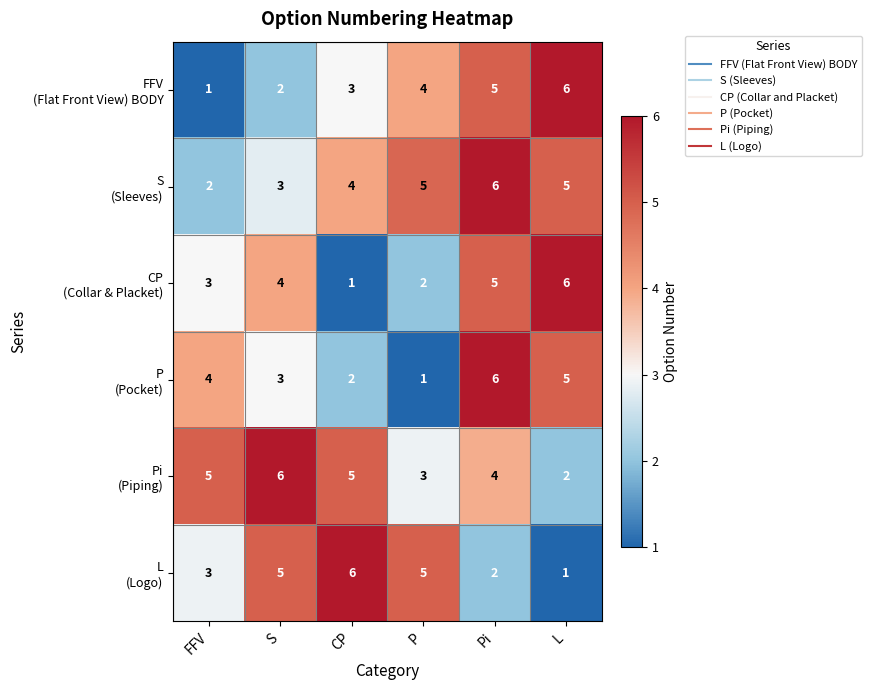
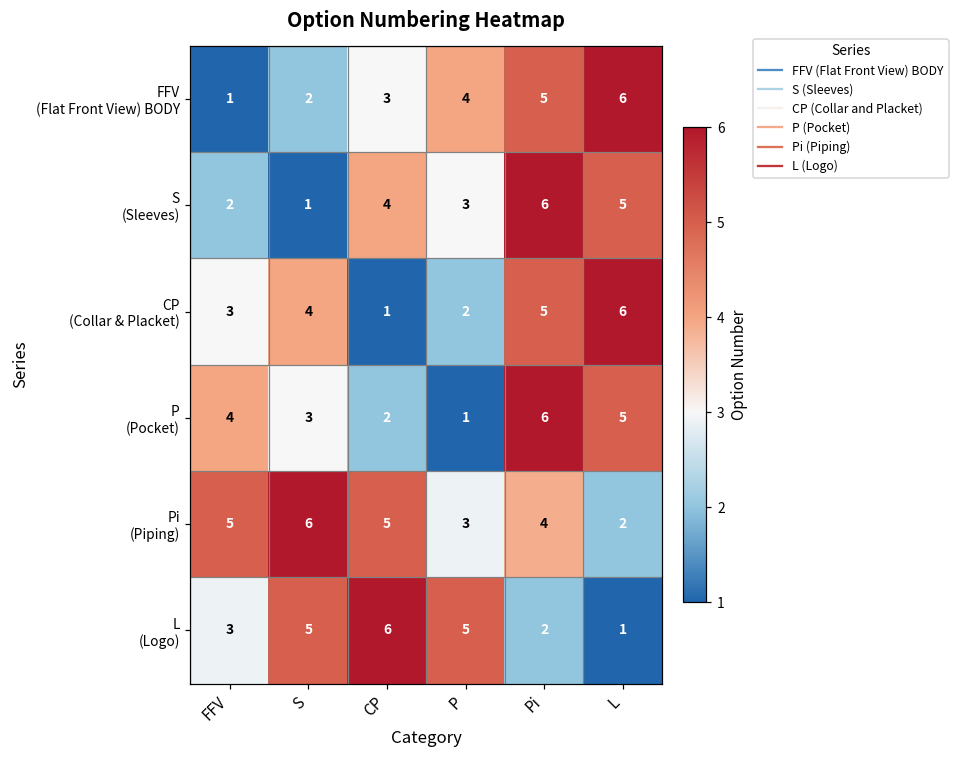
S (Sleeves), S: 3 -> 1
S (Sleeves), P: 5 -> 3
